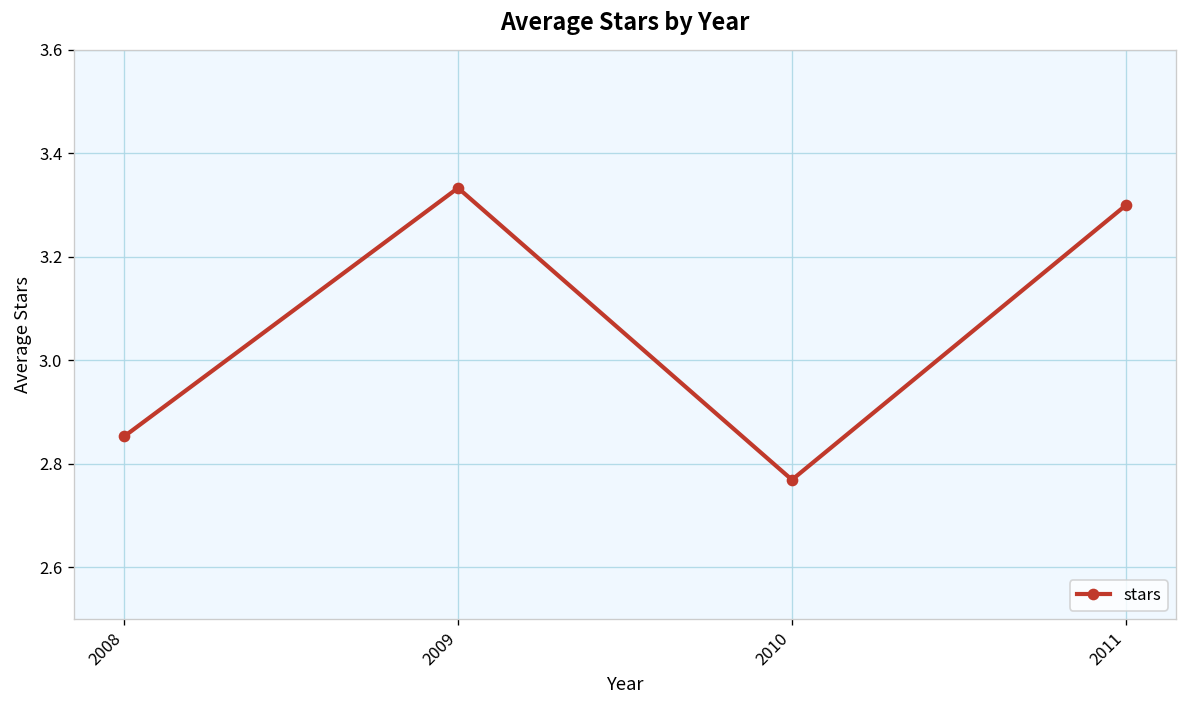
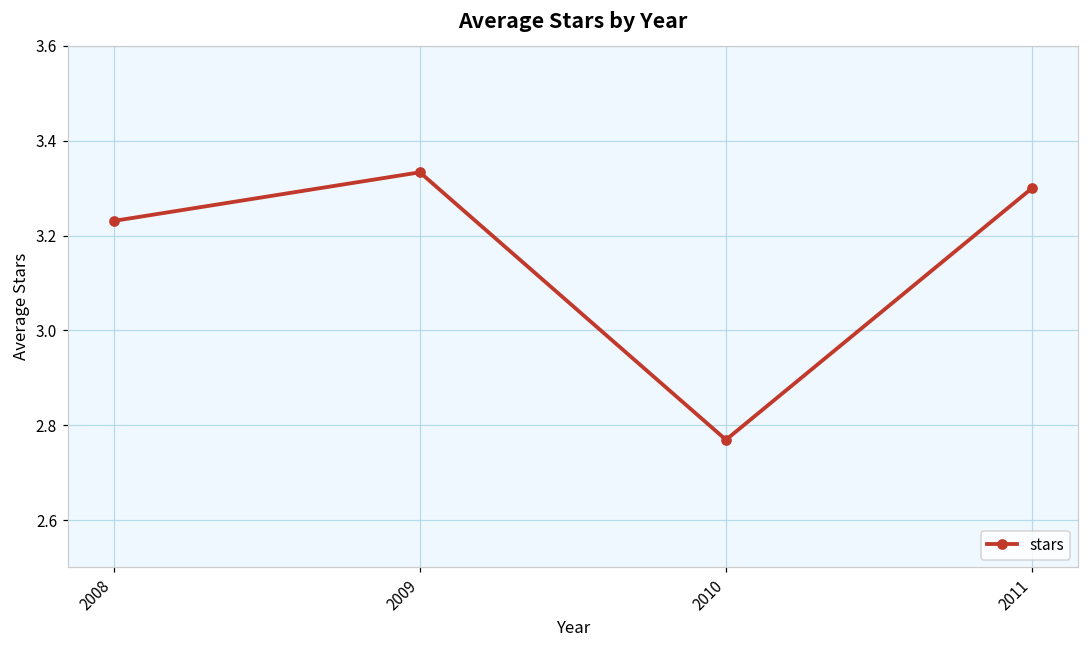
2008: 2.85 -> 3.23
